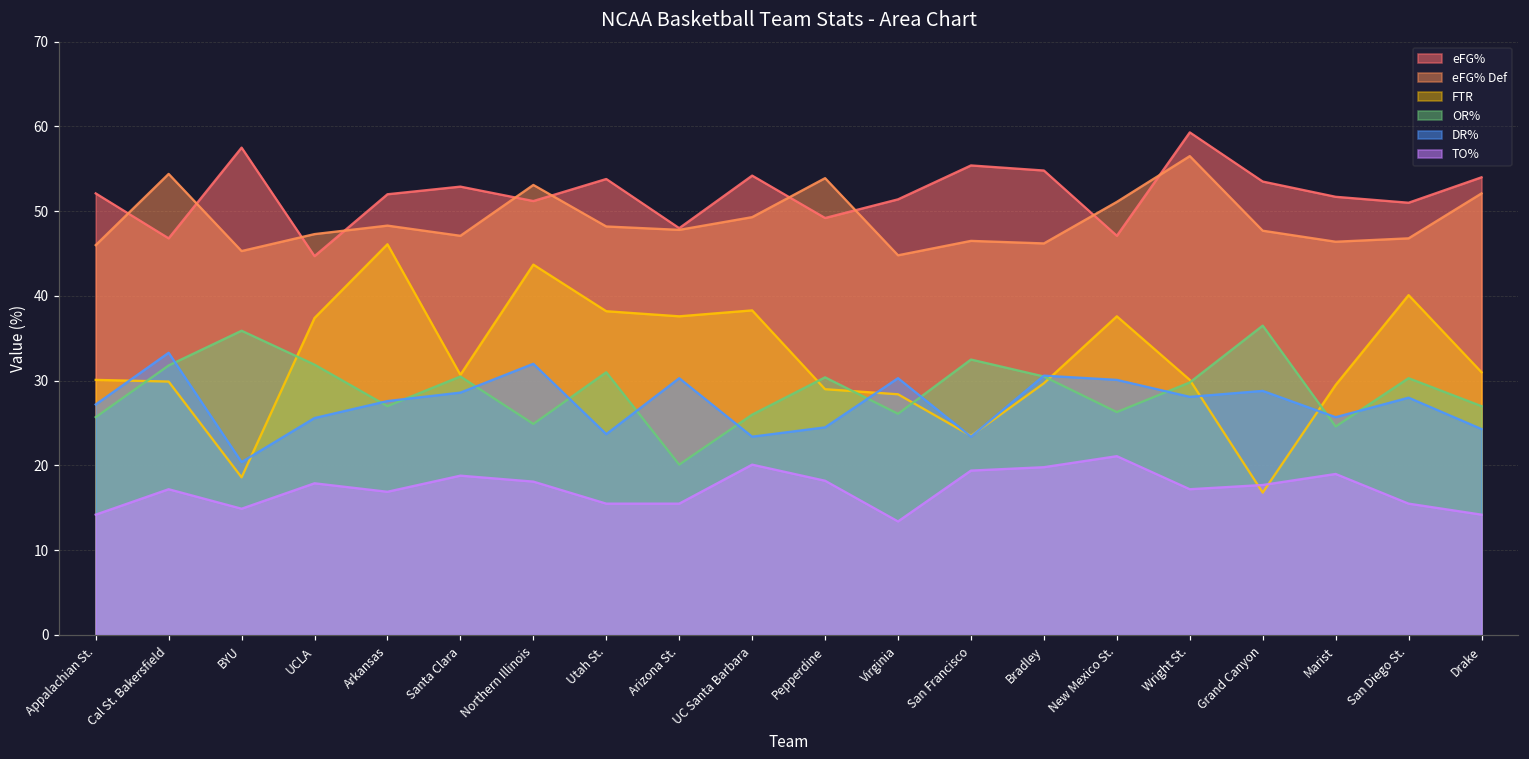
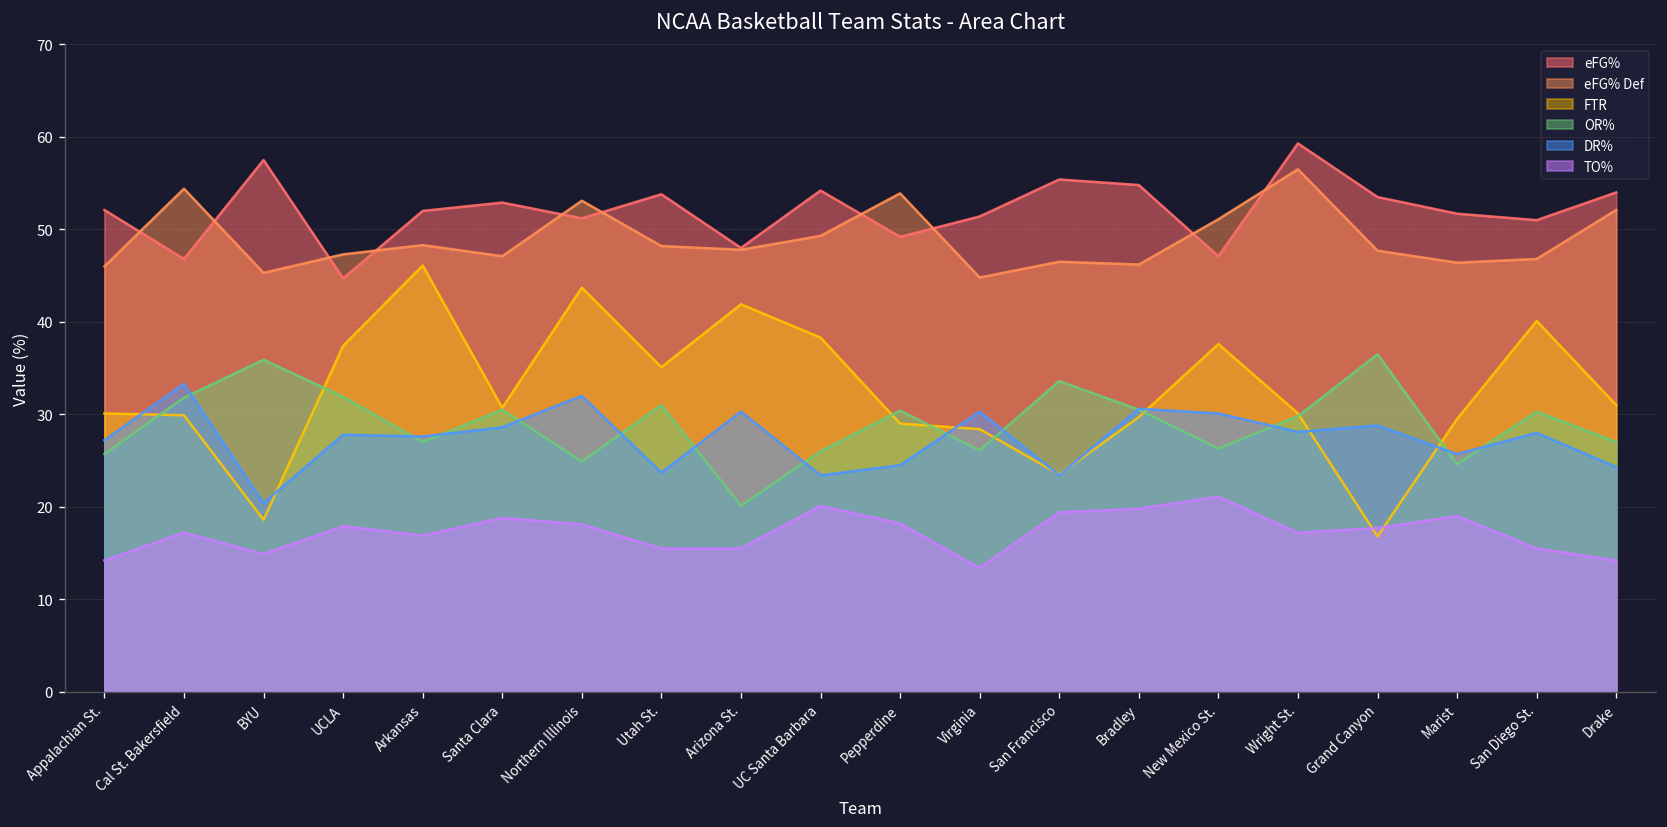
DR%, UCLA: 26 -> 28
FTR, Utah St.: 38 -> 35
FTR, Arizona St.: 38 -> 42
OR%, San Francisco: 33 -> 34
